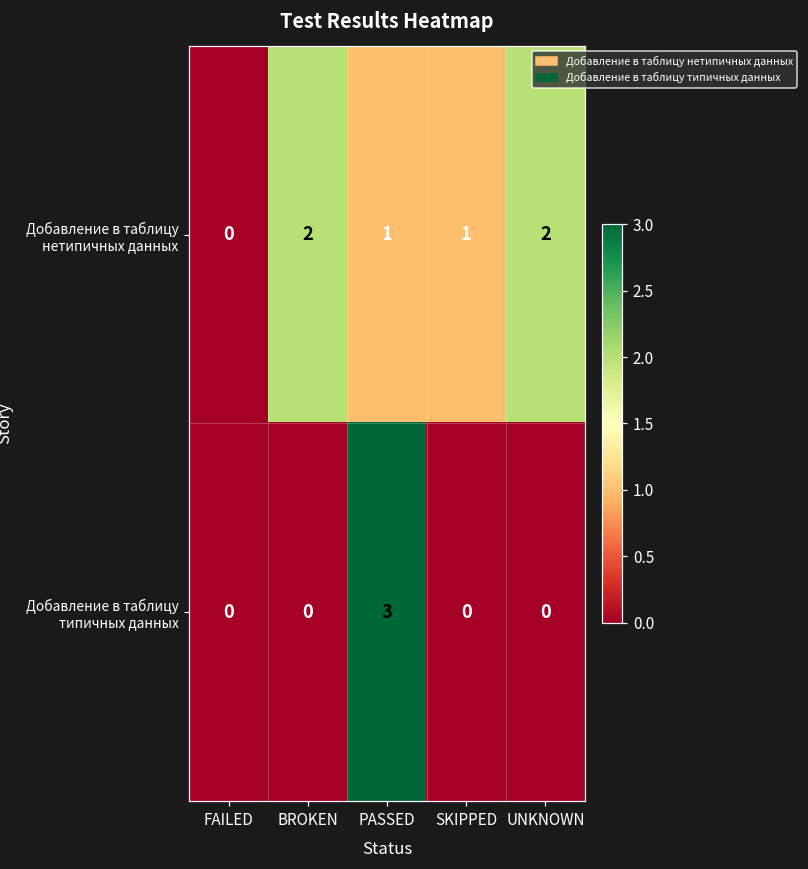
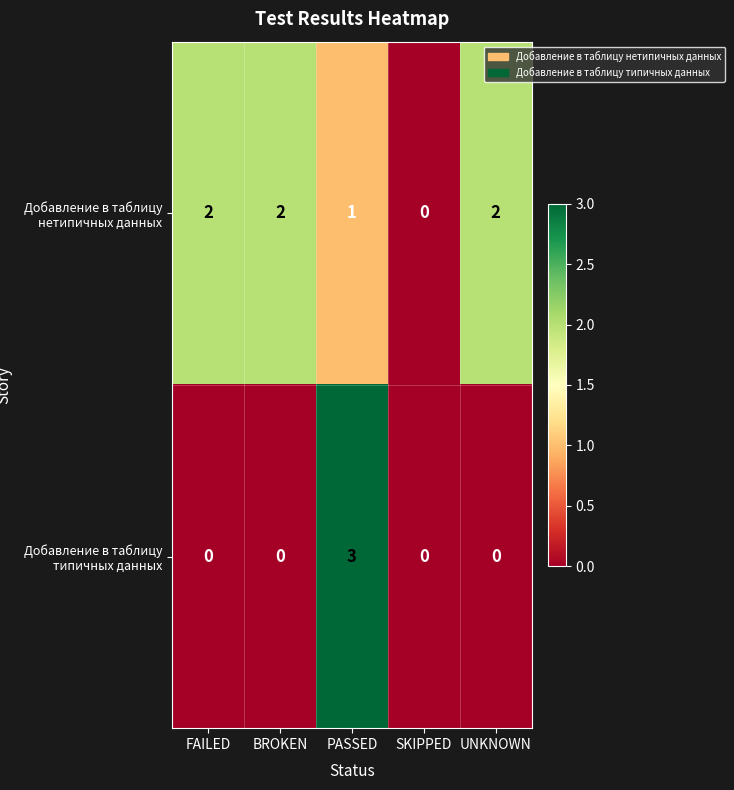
Добавление в таблицу нетипичных данных, FAILED: 0 -> 2
Добавление в таблицу нетипичных данных, SKIPPED: 1 -> 0
